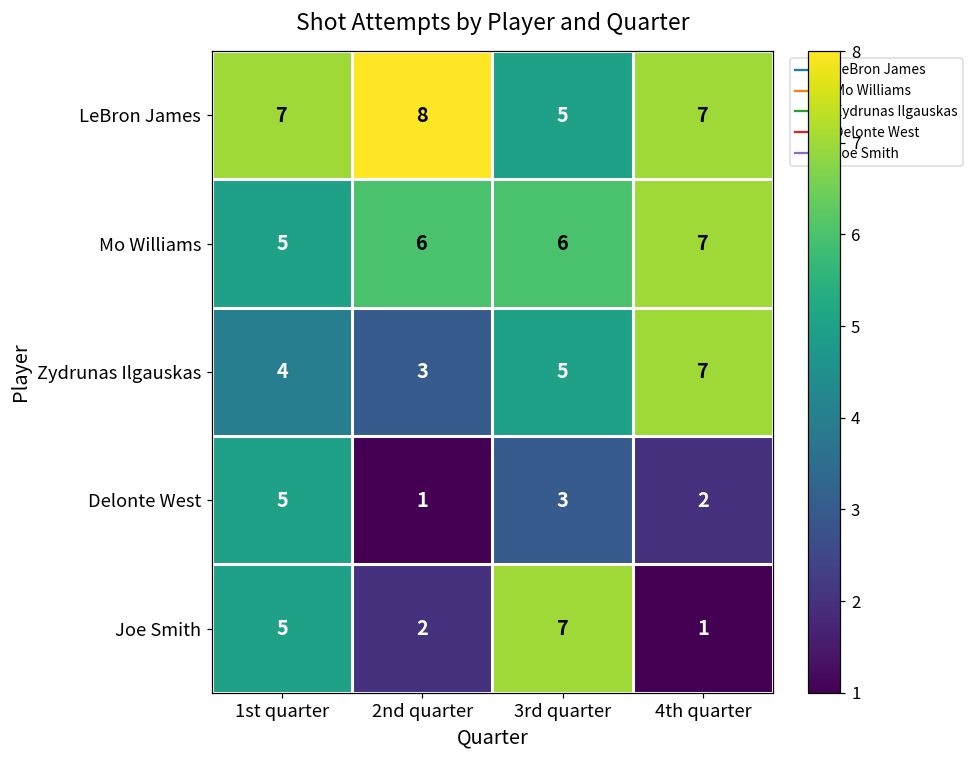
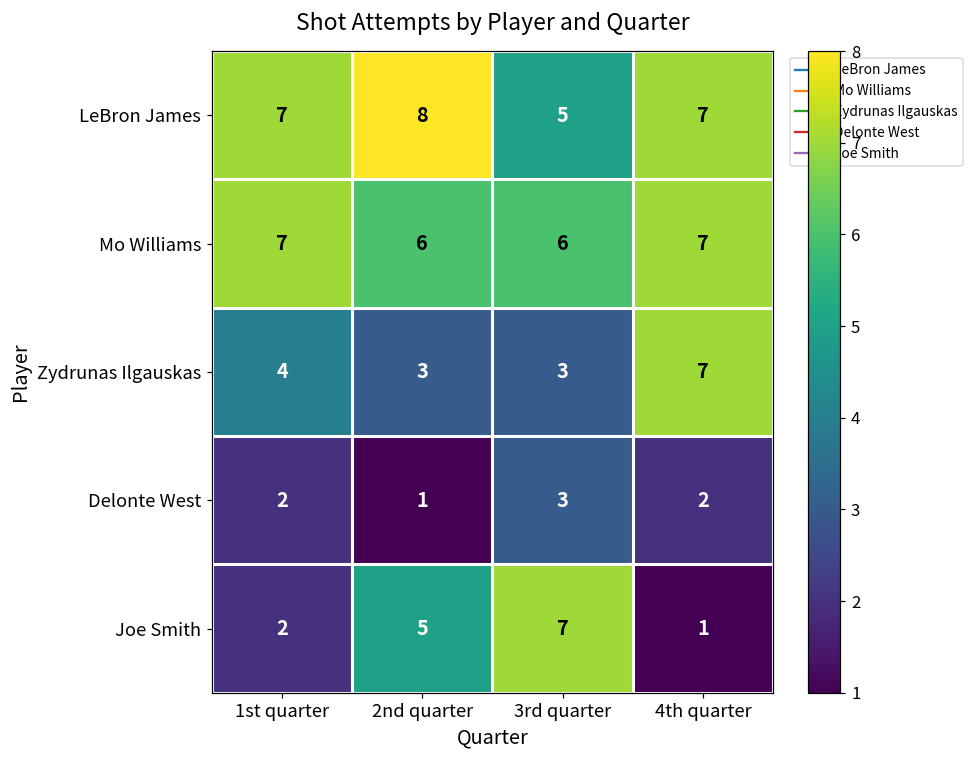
Mo Williams, 1st quarter: 5 -> 7
Zydrunas Ilgauskas, 3rd quarter: 5 -> 3
Delonte West, 1st quarter: 5 -> 2
Joe Smith, 1st quarter: 5 -> 2
Joe Smith, 2nd quarter: 2 -> 5
